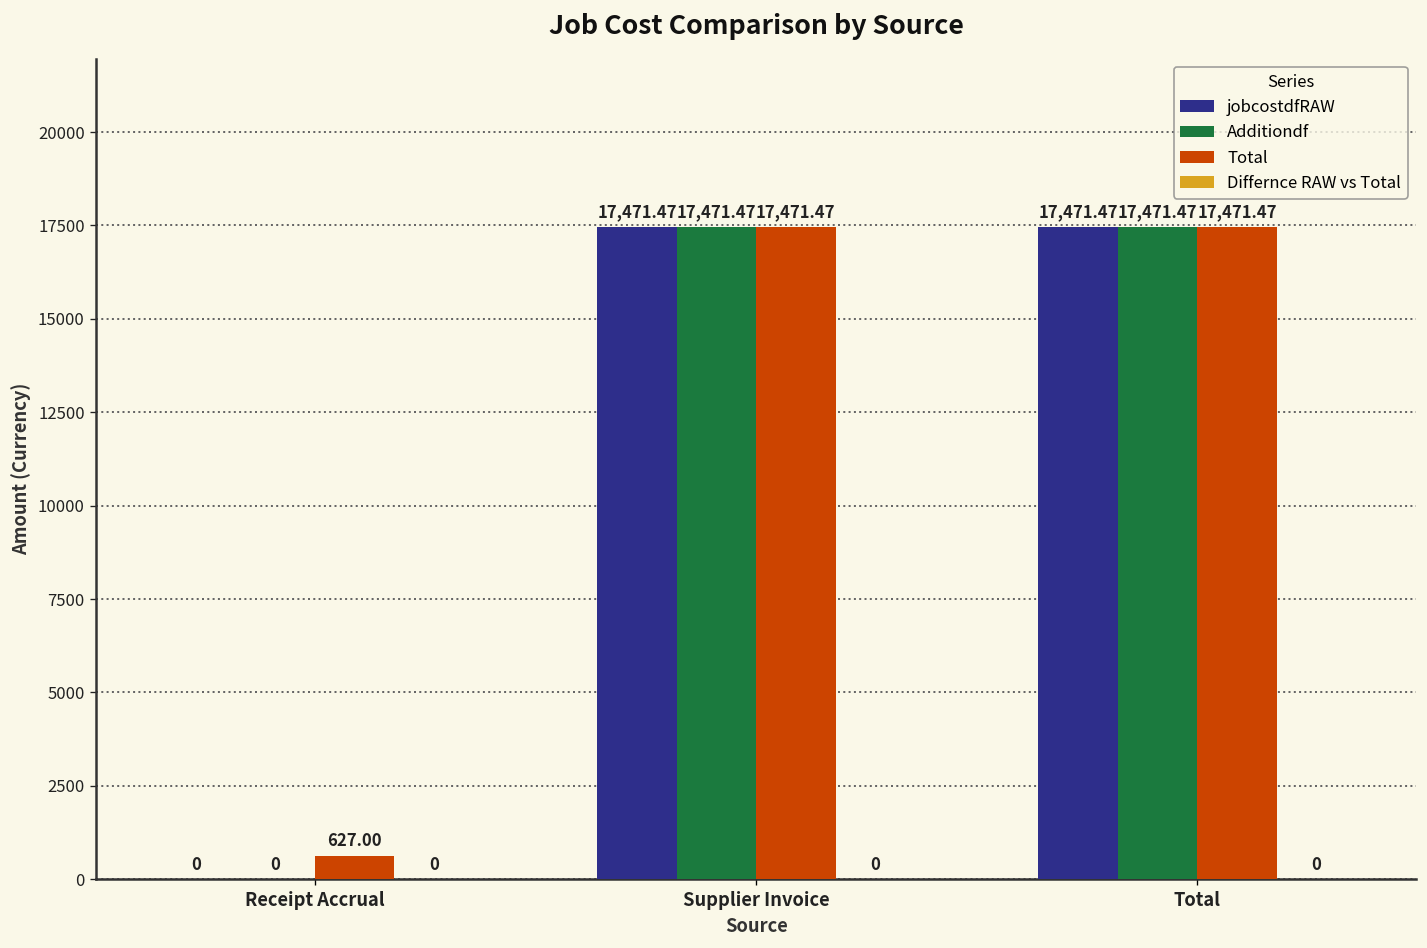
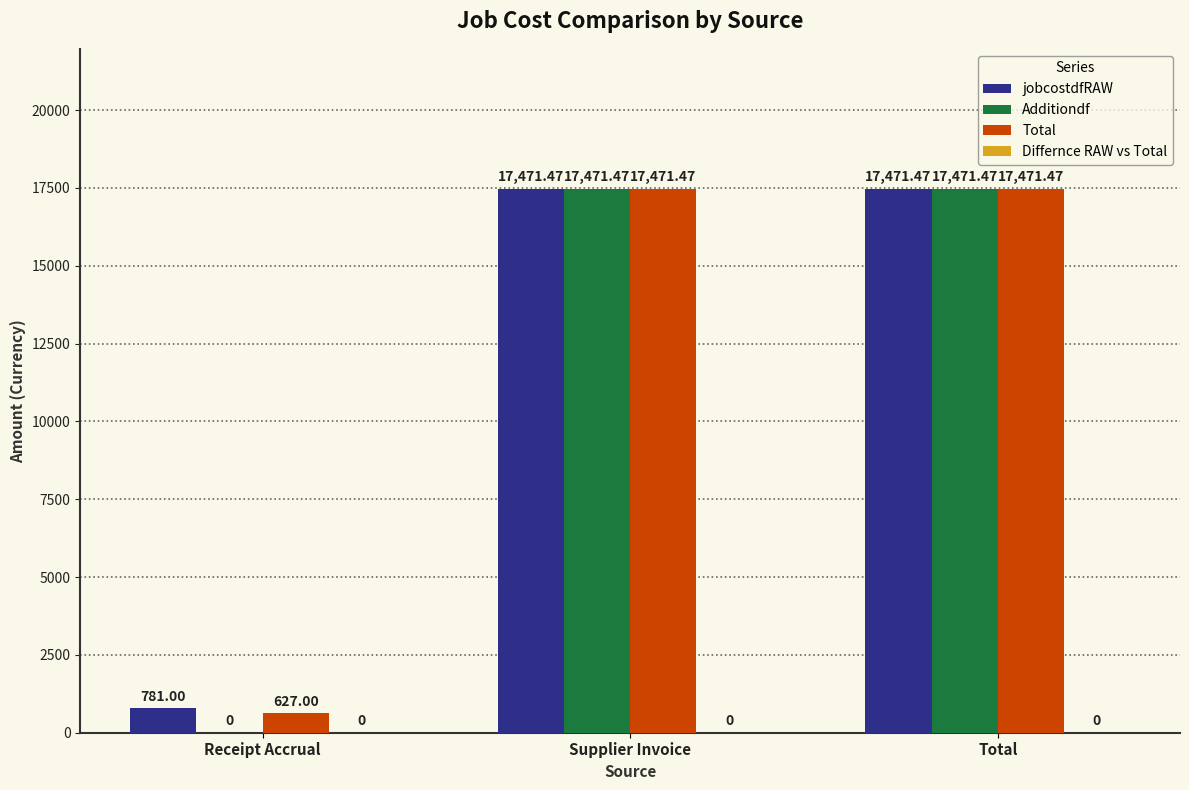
jobcostdfRAW, Receipt Accrual: 0 -> 781.00
